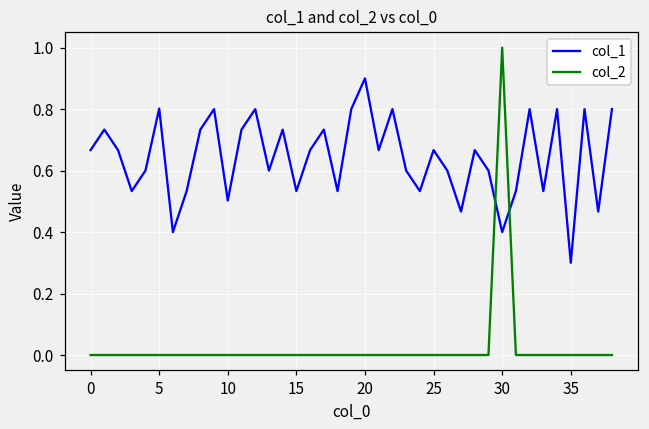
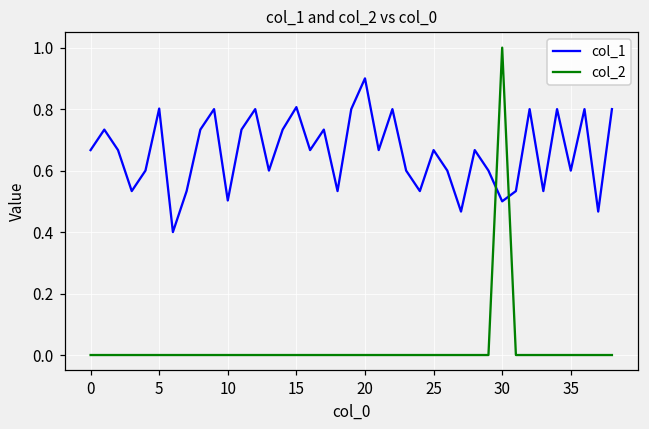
col_1, 15: 0.53 -> 0.81
col_1, 30: 0.4 -> 0.5
col_1, 35: 0.3 -> 0.6
